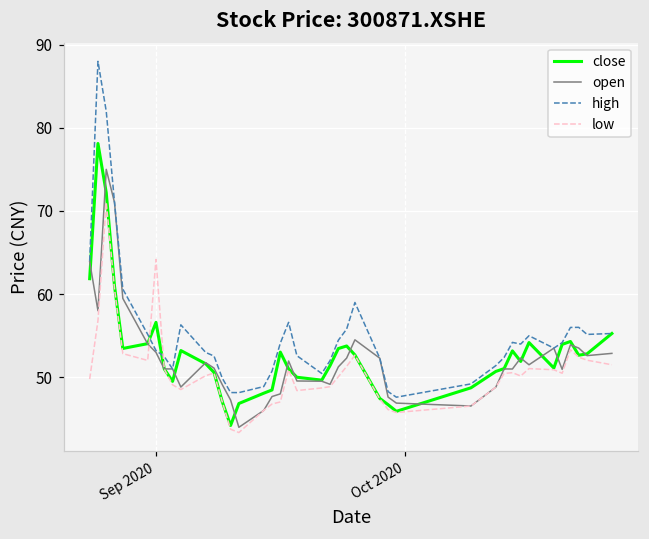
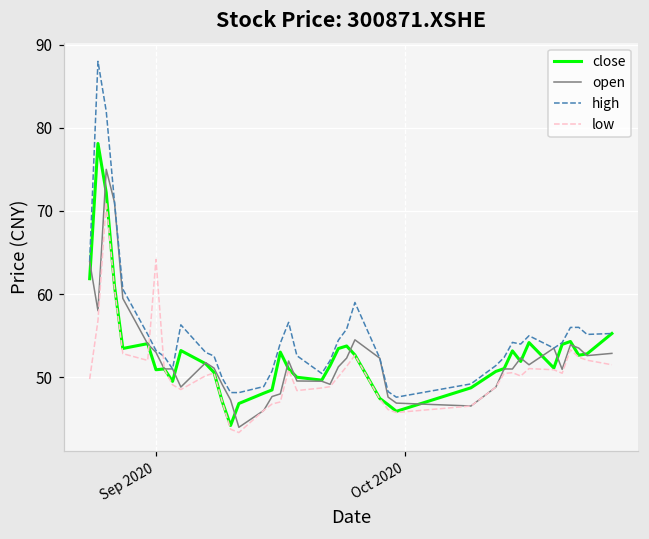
close, Sep 2020: 57 -> 51
